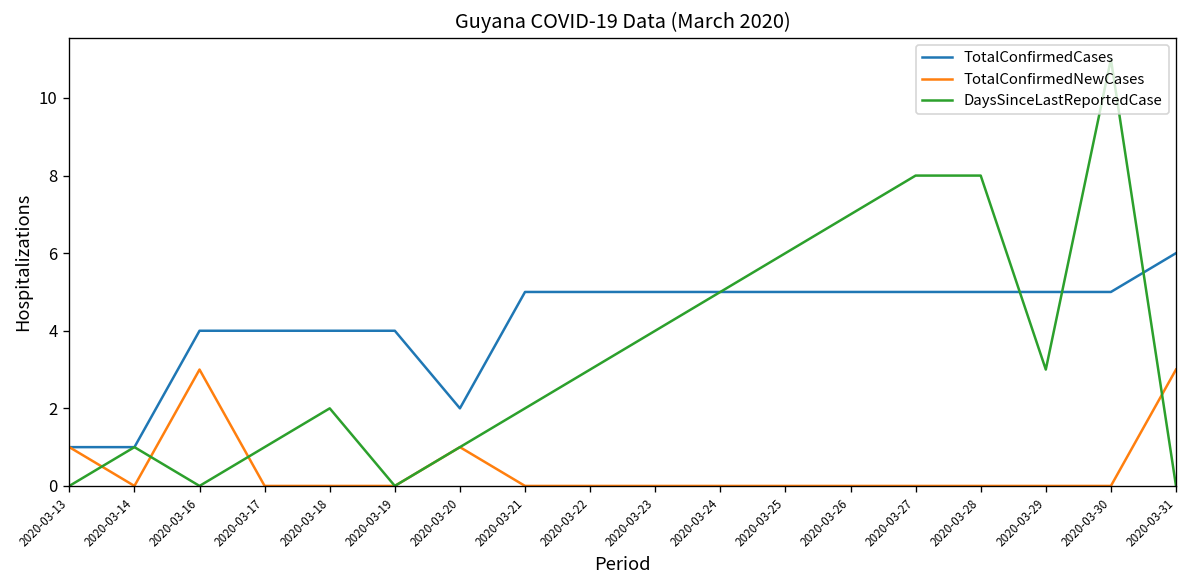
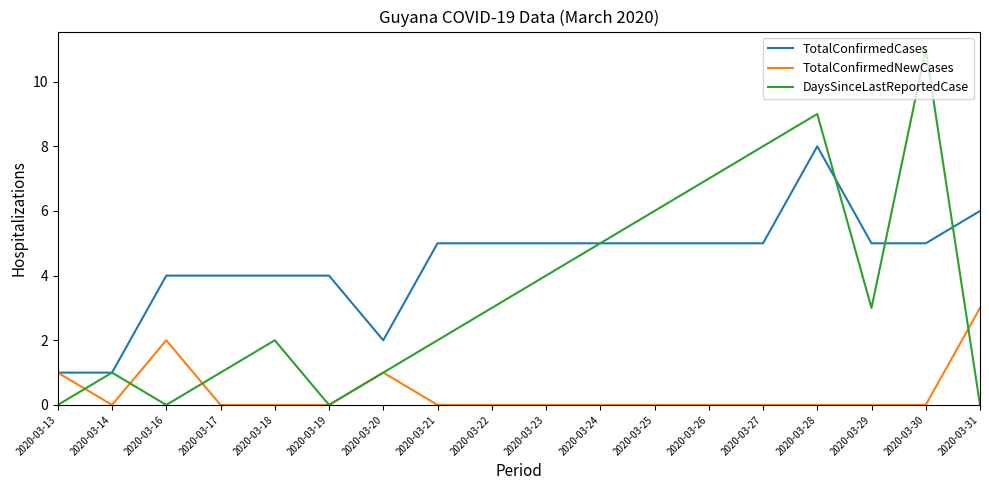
TotalConfirmedNewCases, 2020-03-16: 3 -> 2
TotalConfirmedCases, 2020-03-28: 5 -> 8
DaysSinceLastReportedCase, 2020-03-28: 8 -> 9
